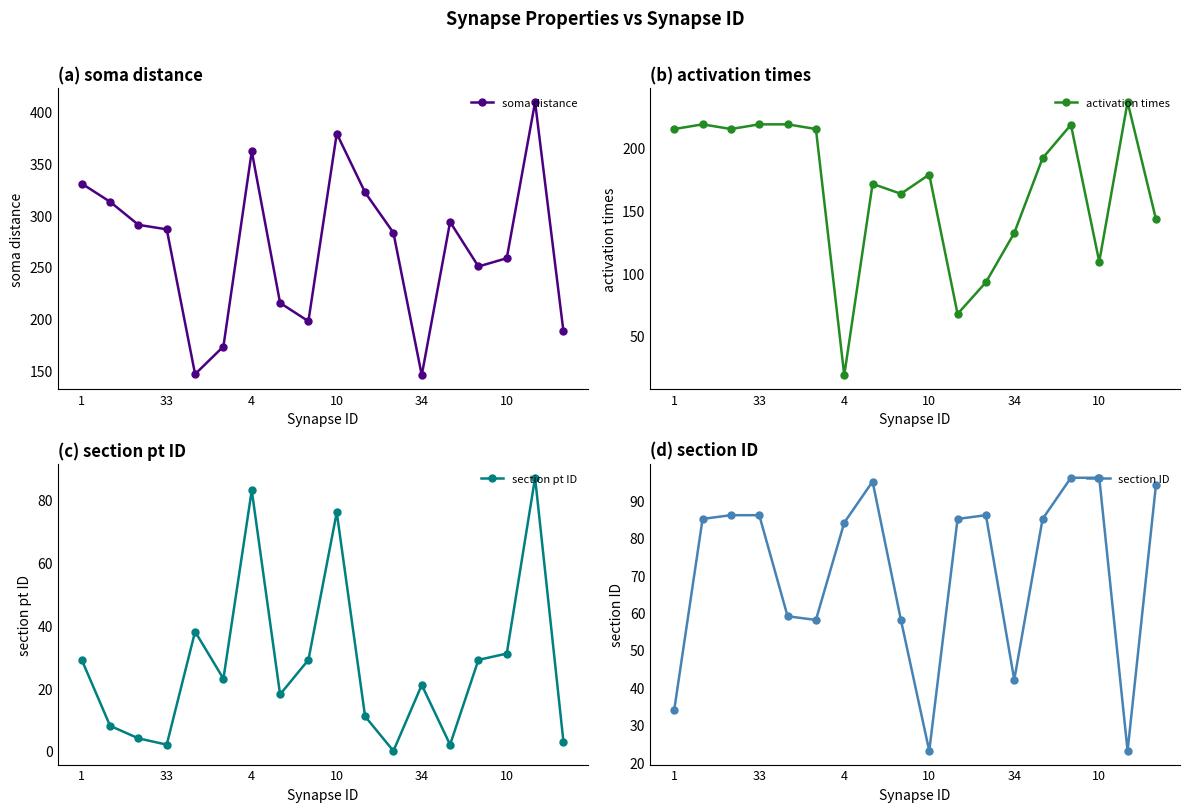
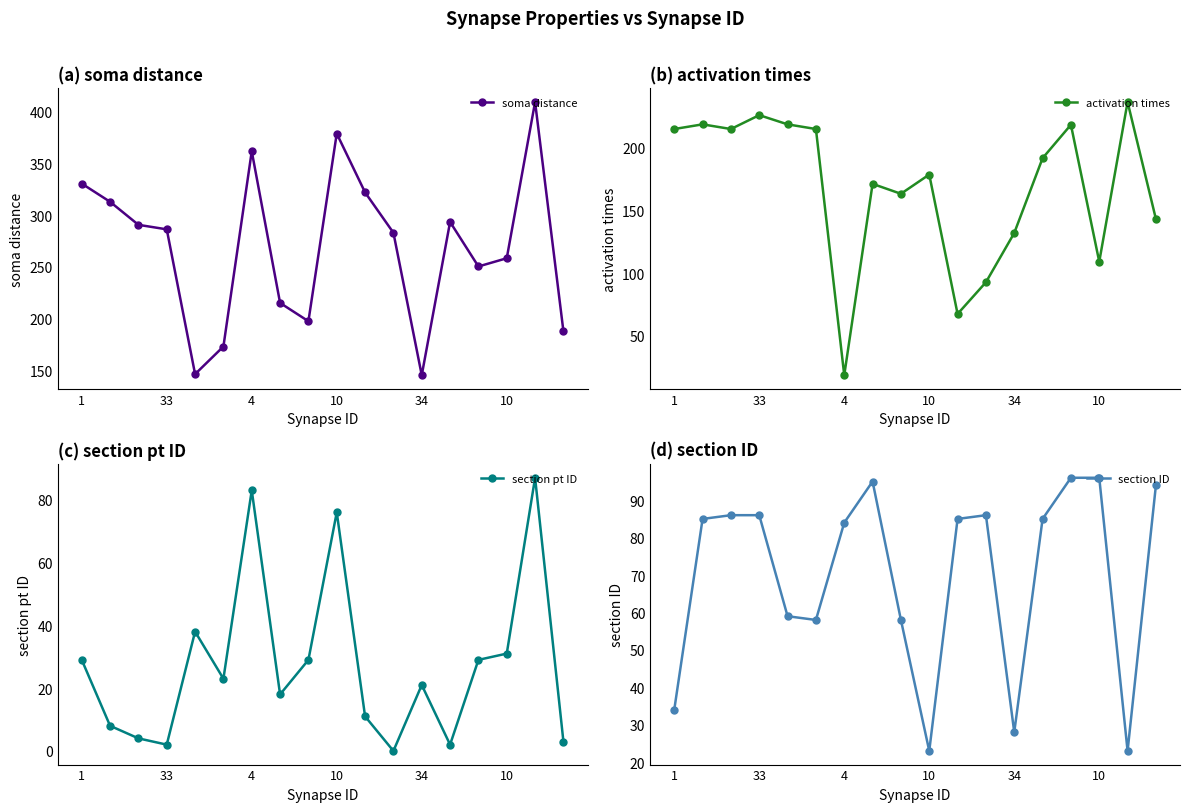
(b) activation times, 33: 218 -> 226
(d) section ID, 34: 42 -> 28
